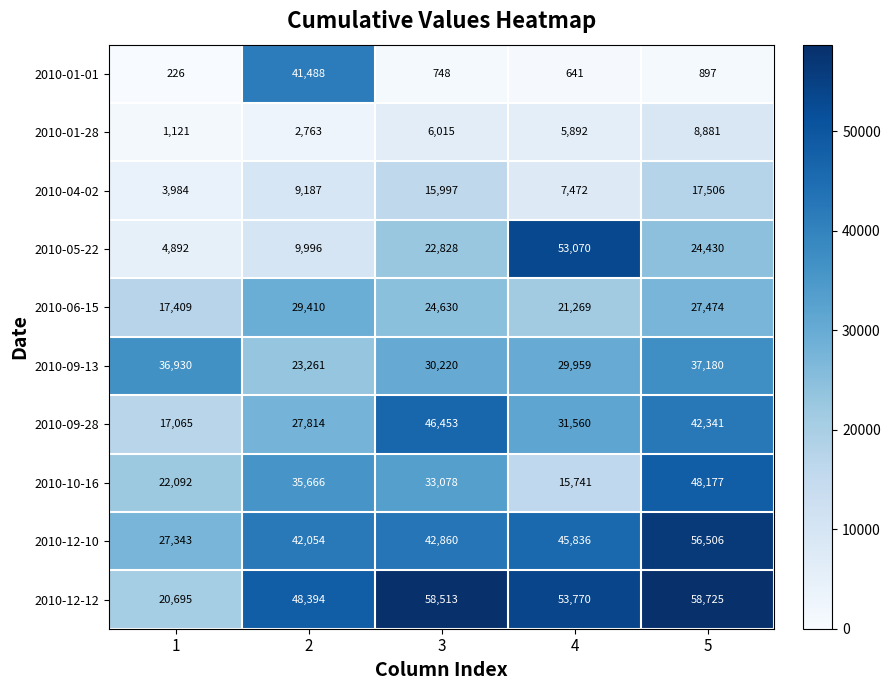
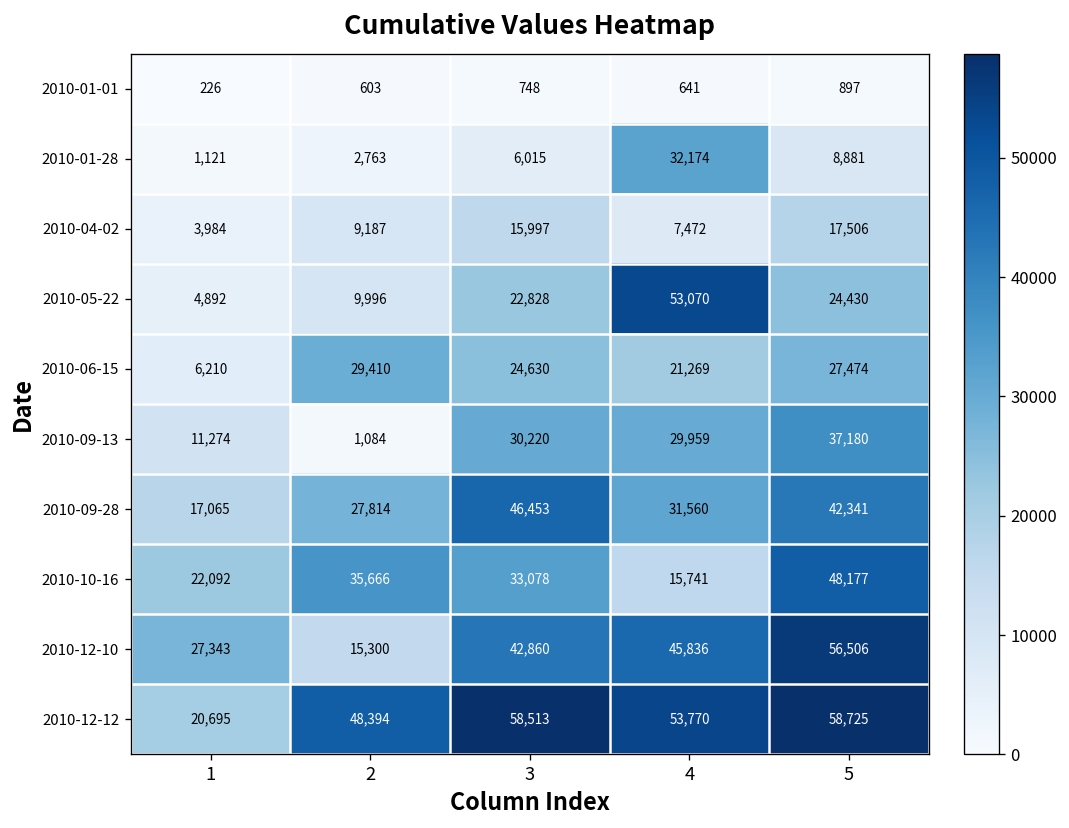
2010-01-01, 2: 41,488 -> 603
2010-01-28, 4: 5,892 -> 32,174
2010-06-15, 1: 17,409 -> 6,210
2010-09-13, 1: 36,930 -> 11,274
2010-09-13, 2: 23,261 -> 1,084
2010-12-10, 2: 42,054 -> 15,300
